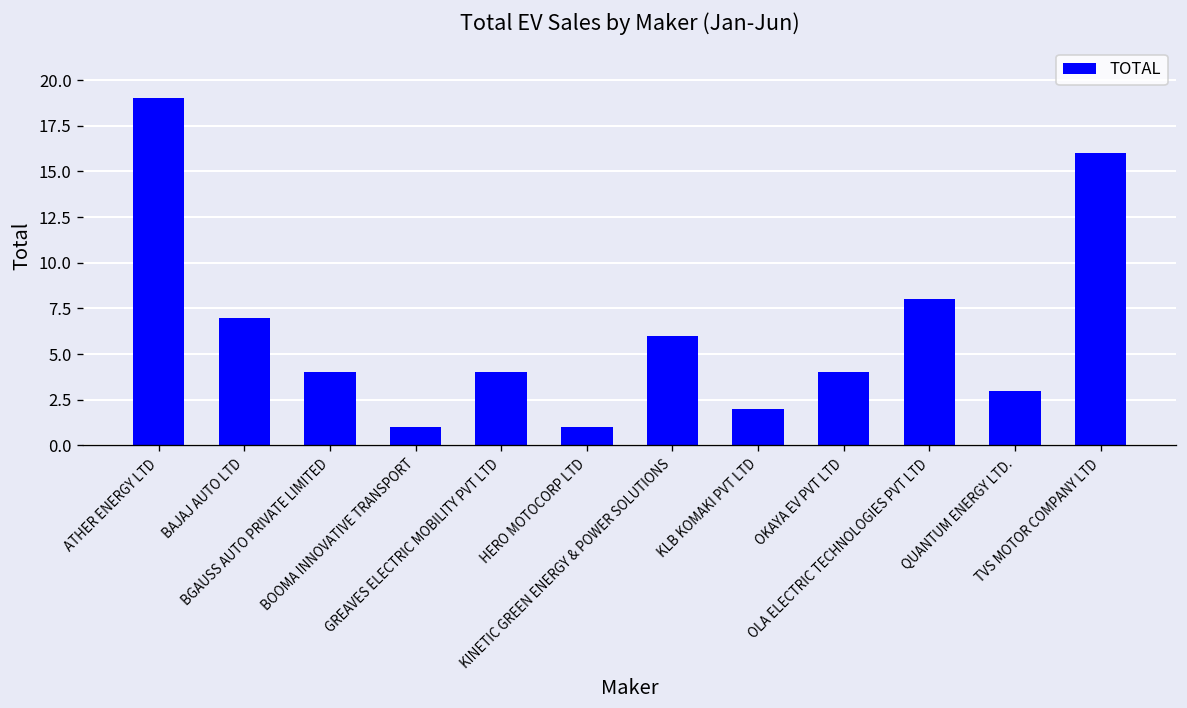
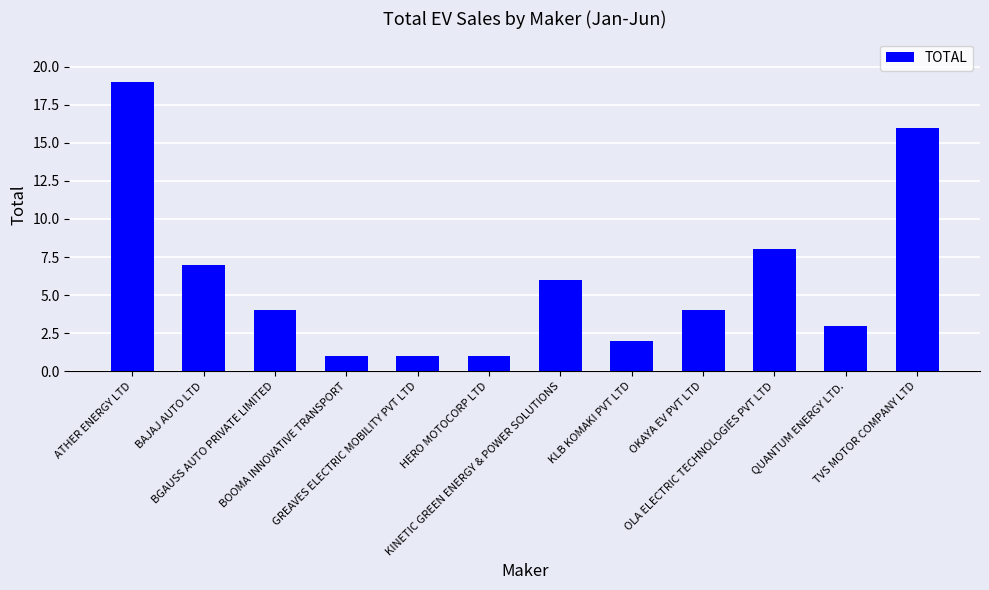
GREAVES ELECTRIC MOBILITY PVT LTD: 4 -> 1
